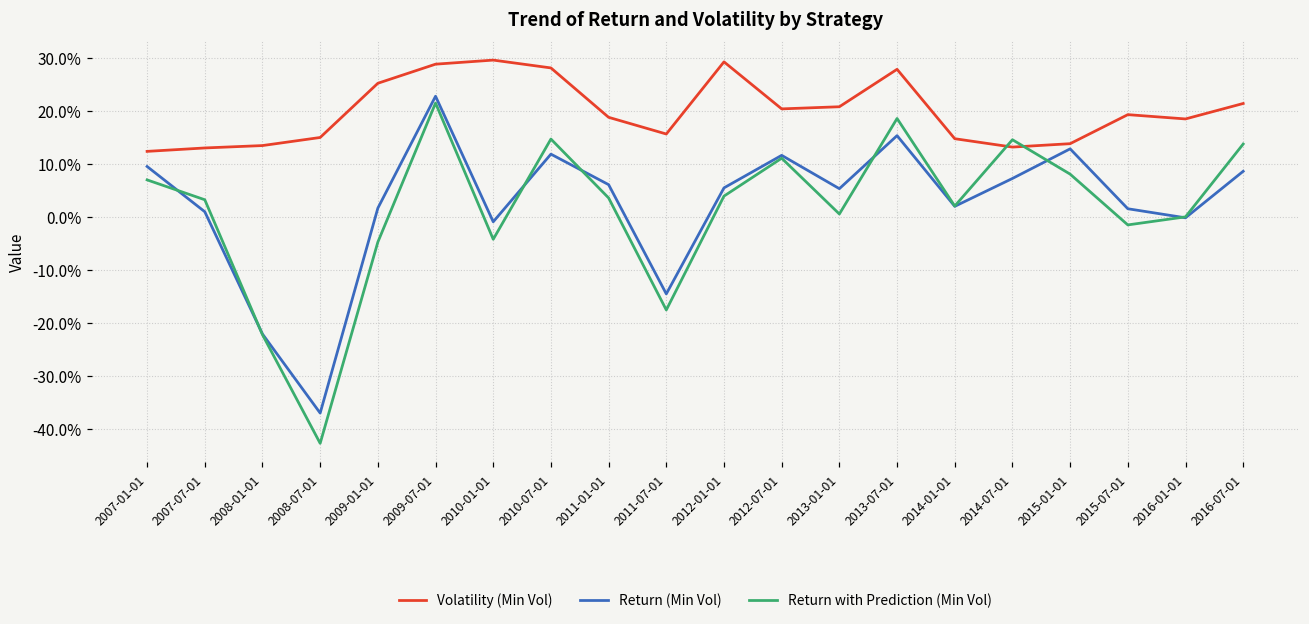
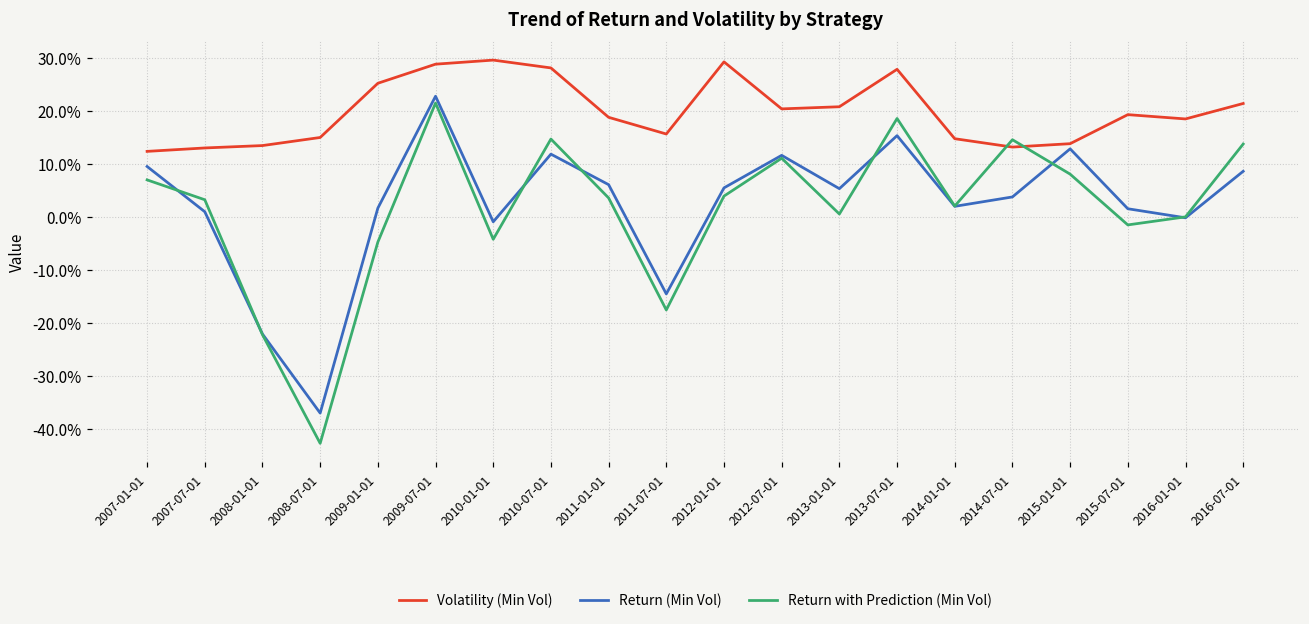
Return (Min Vol), 2014-07-01: 7% -> 4%
